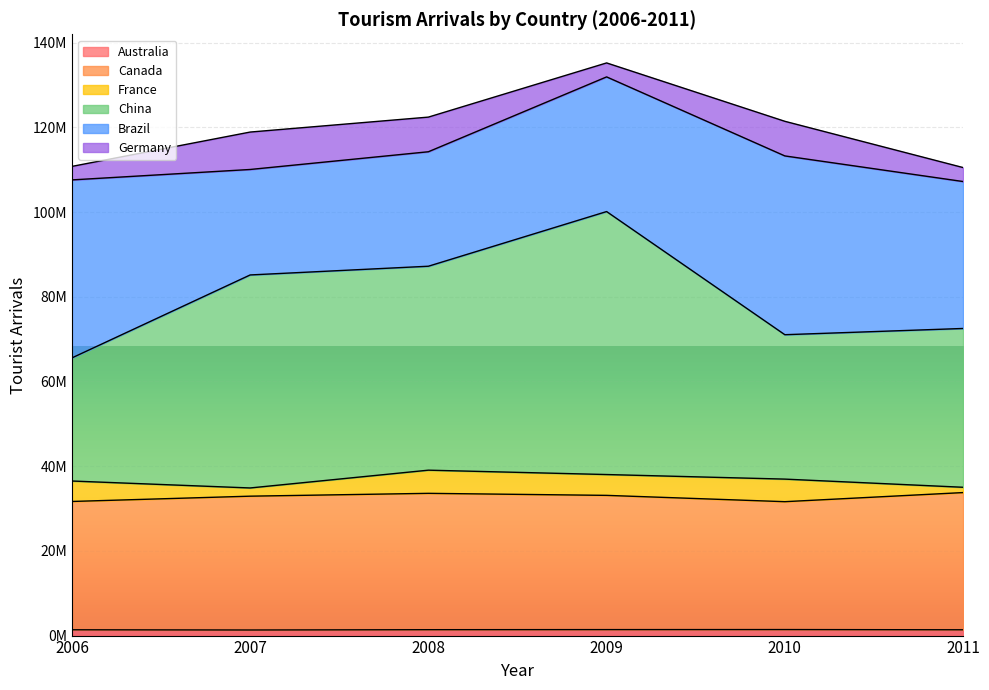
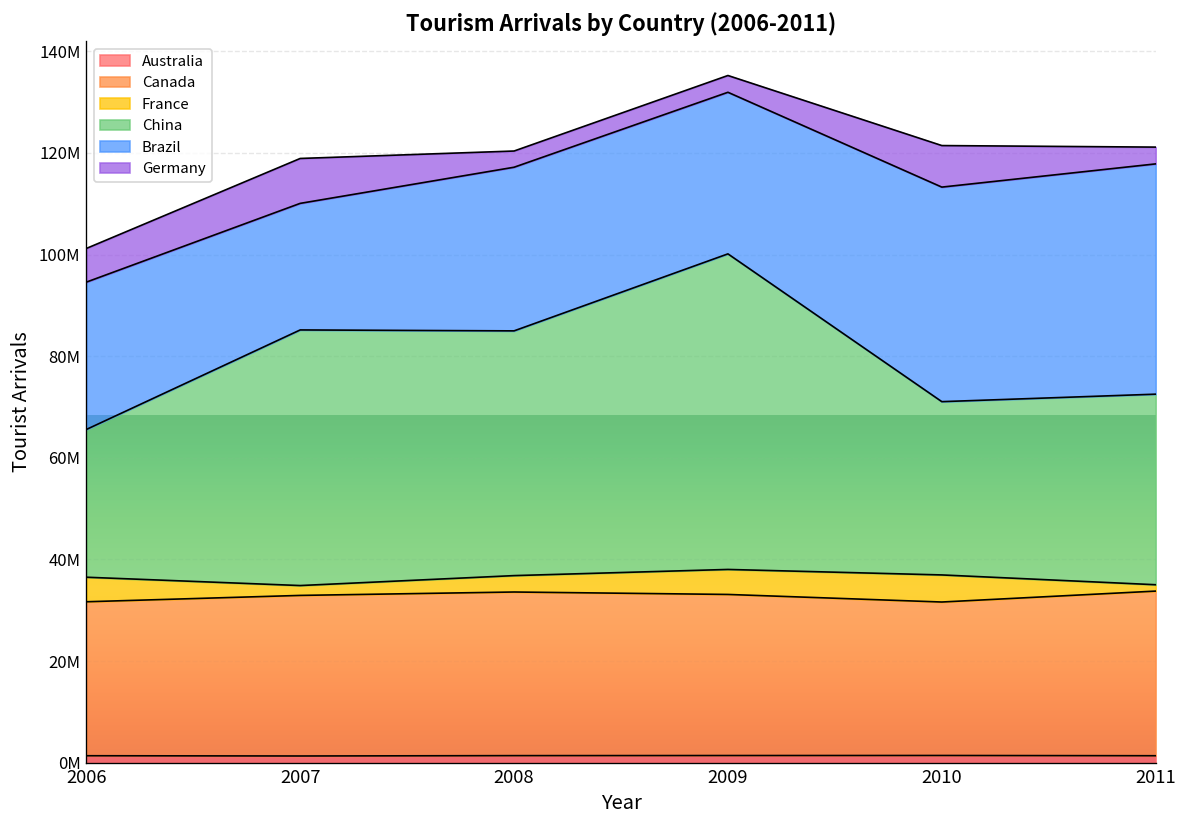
Brazil, 2006: 42000000 -> 29000000
Germany, 2006: 3000000 -> 7000000
France, 2008: 5000000 -> 3000000
Brazil, 2008: 27000000 -> 32000000
Germany, 2008: 8000000 -> 3000000
Brazil, 2011: 35000000 -> 45000000
